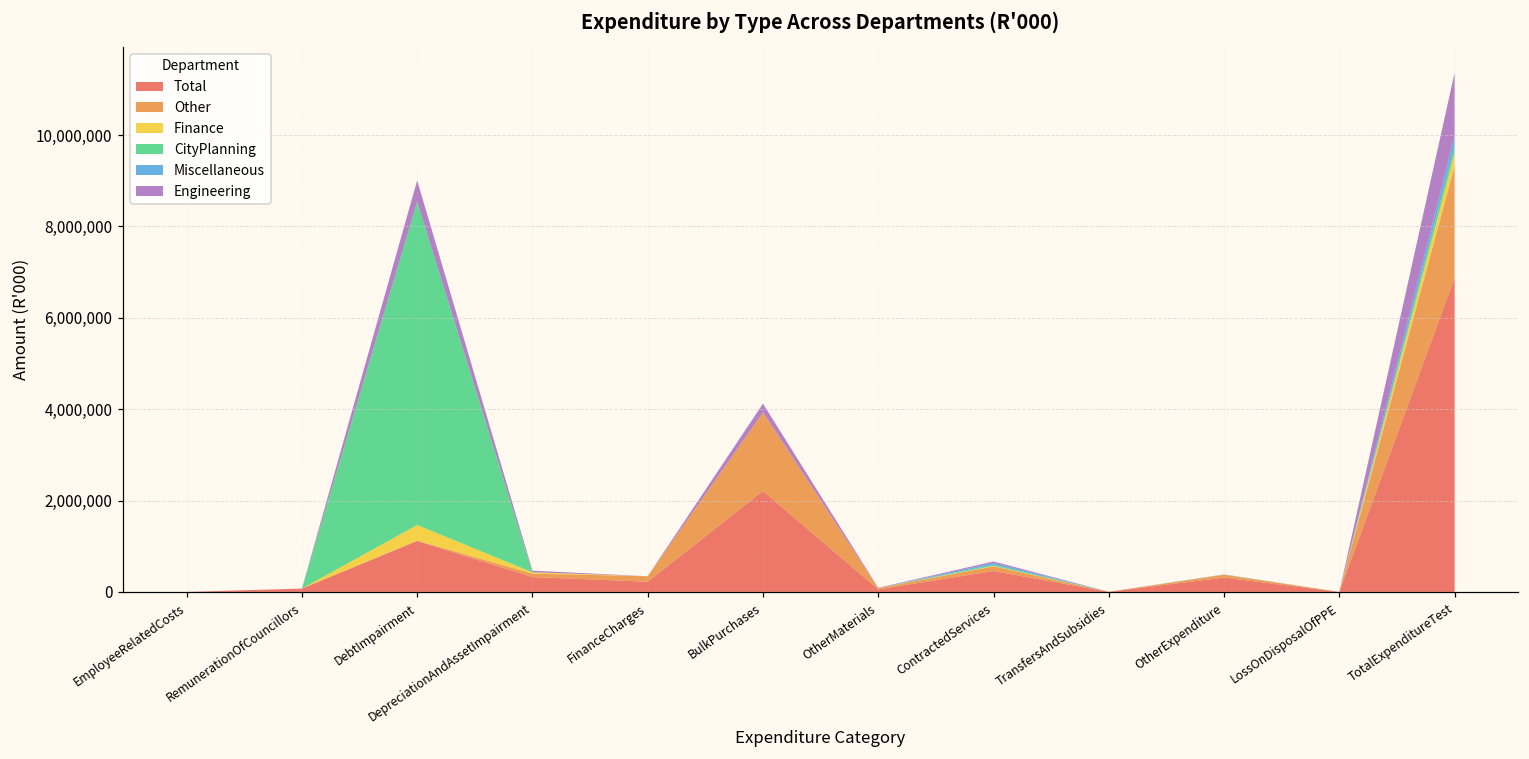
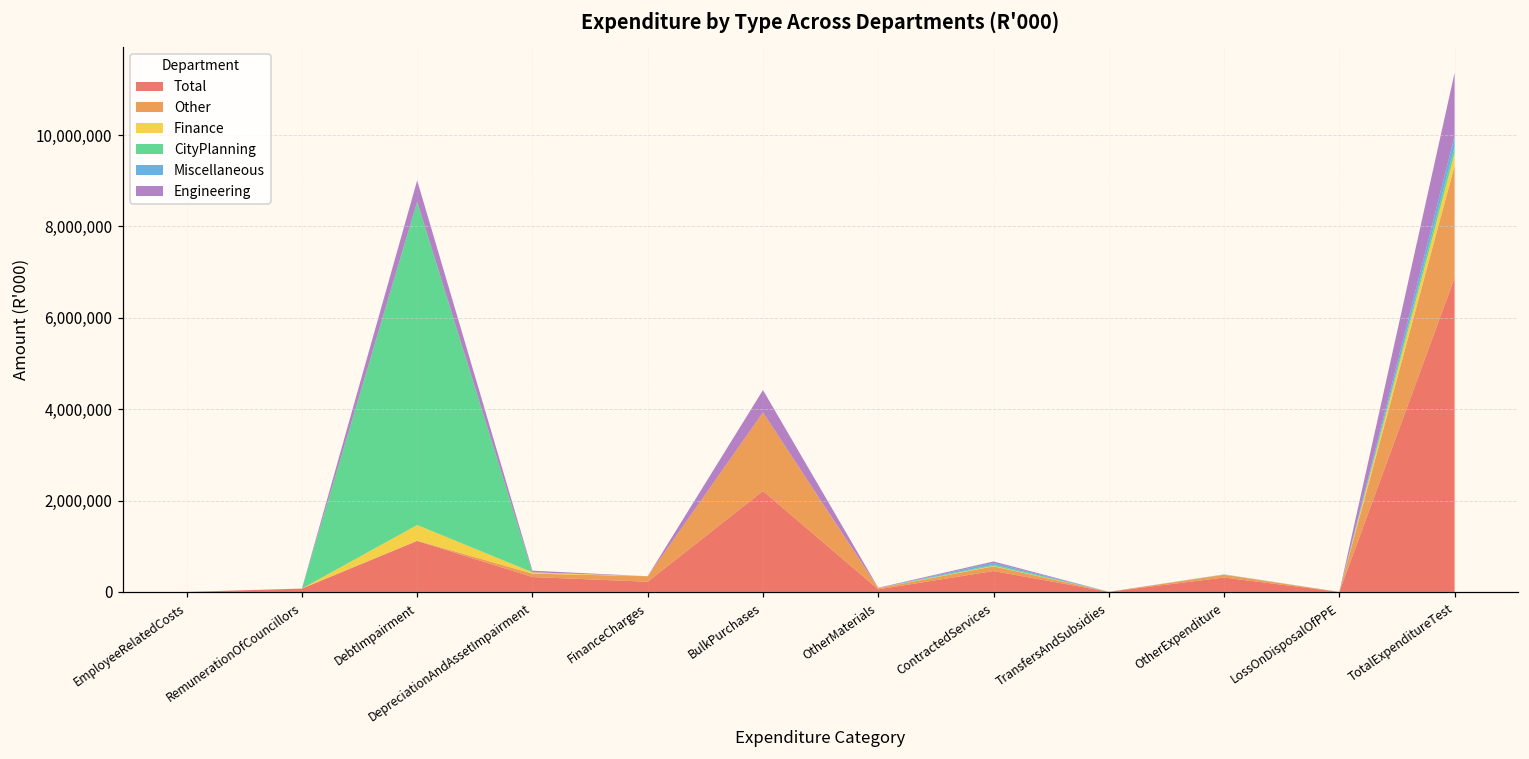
Engineering, BulkPurchases: 200,000 -> 500,000
